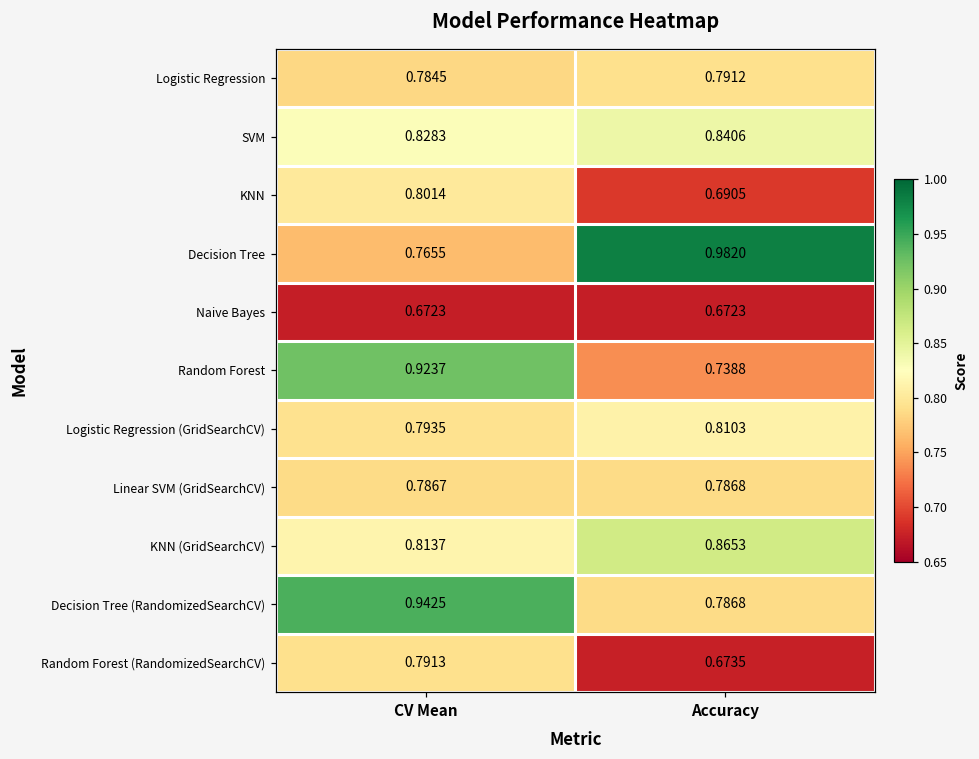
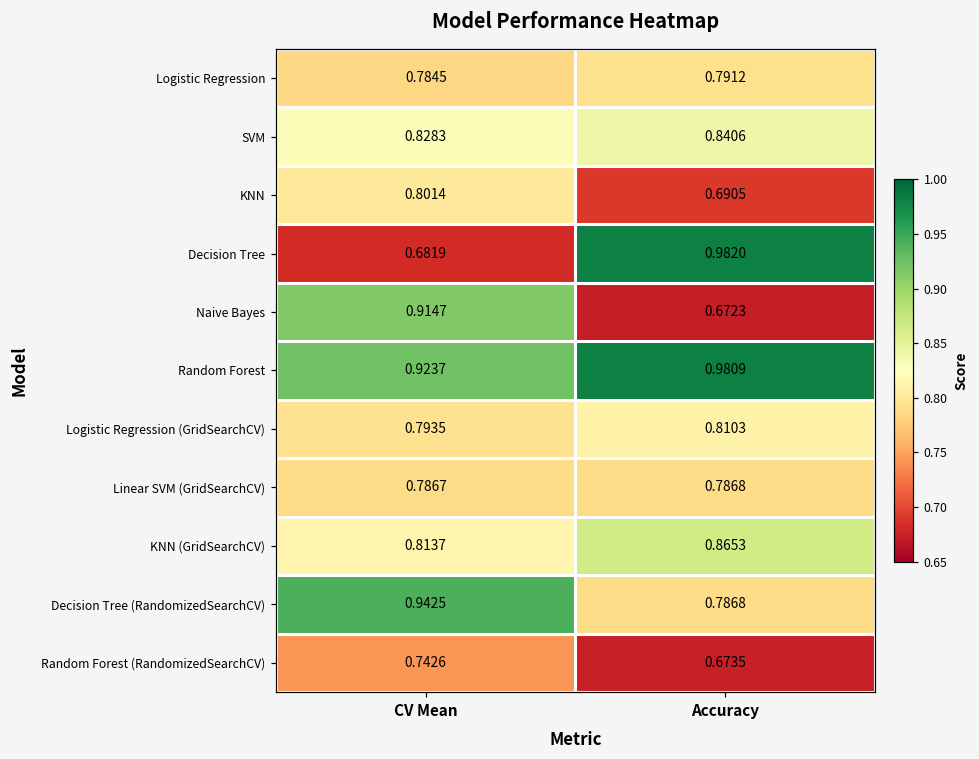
Decision Tree, CV Mean: 0.7655 -> 0.6819
Naive Bayes, CV Mean: 0.6723 -> 0.9147
Random Forest, Accuracy: 0.7388 -> 0.9809
Random Forest (RandomizedSearchCV), CV Mean: 0.7913 -> 0.7426
